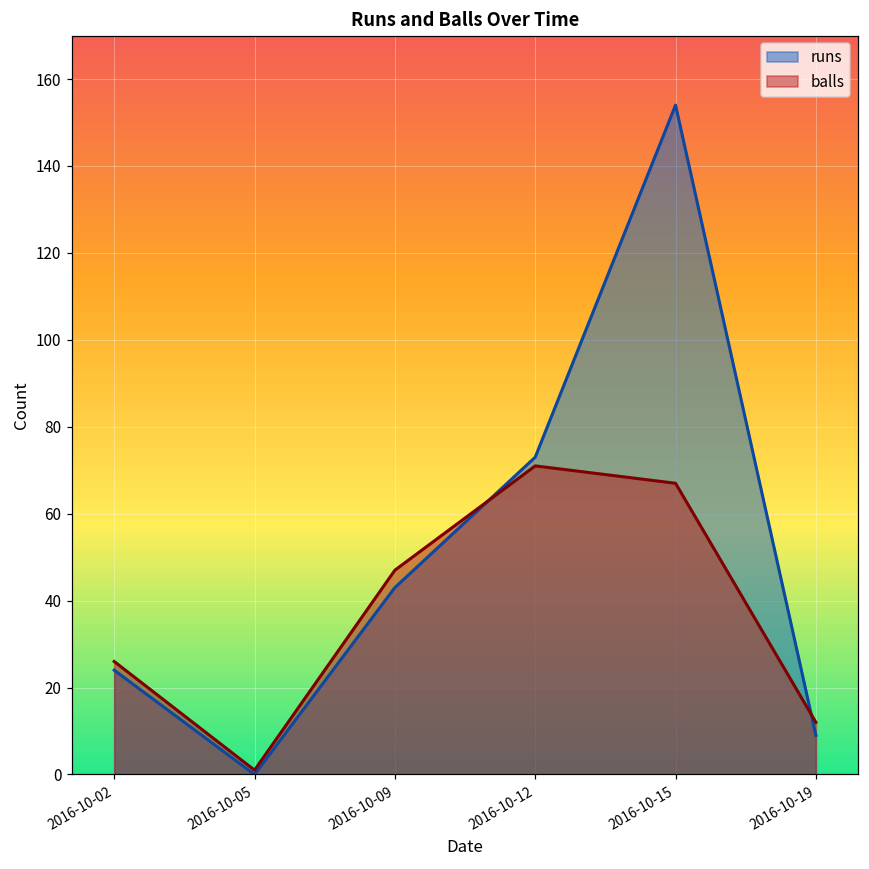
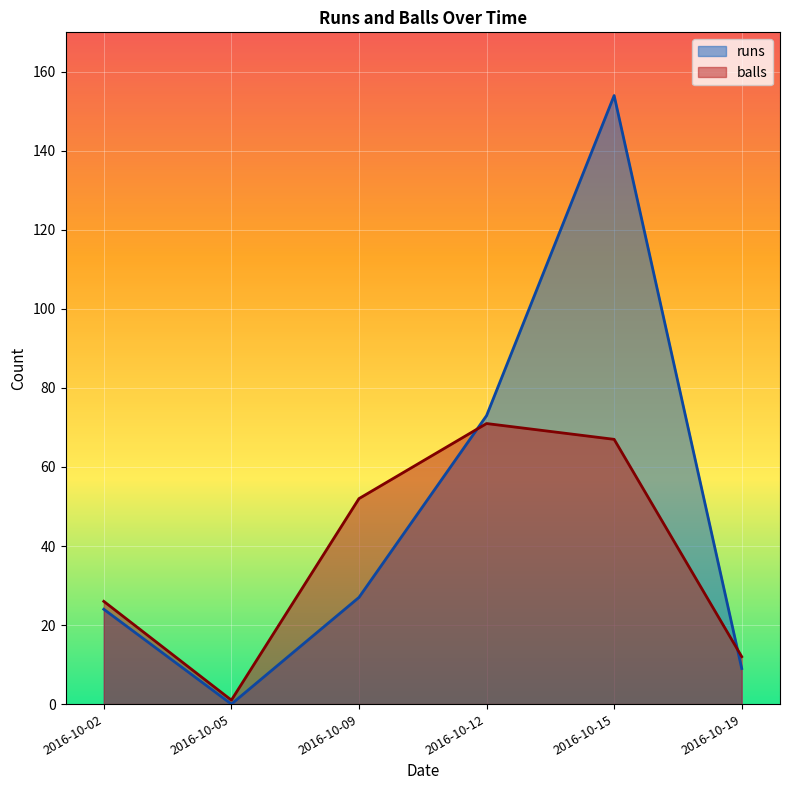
runs, 2016-10-09: 43 -> 27
balls, 2016-10-09: 47 -> 52
